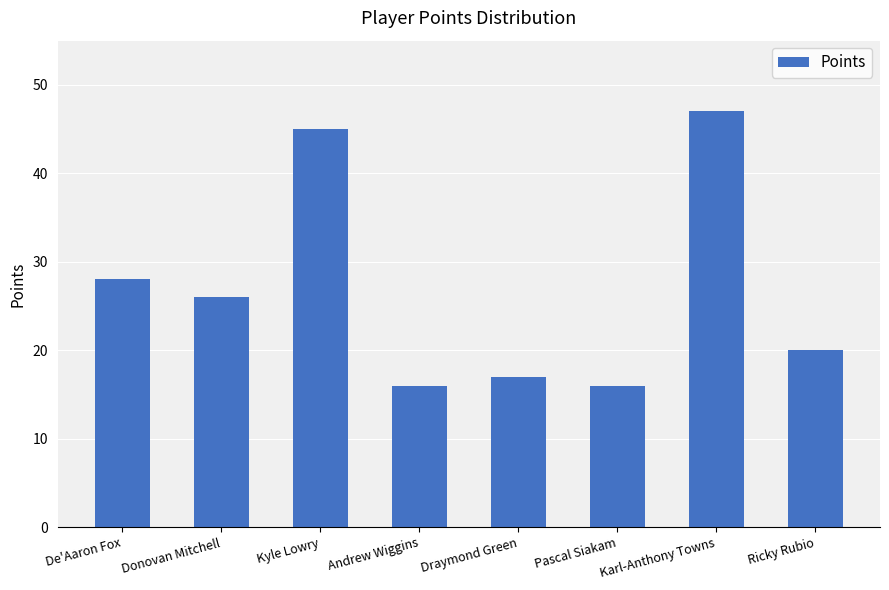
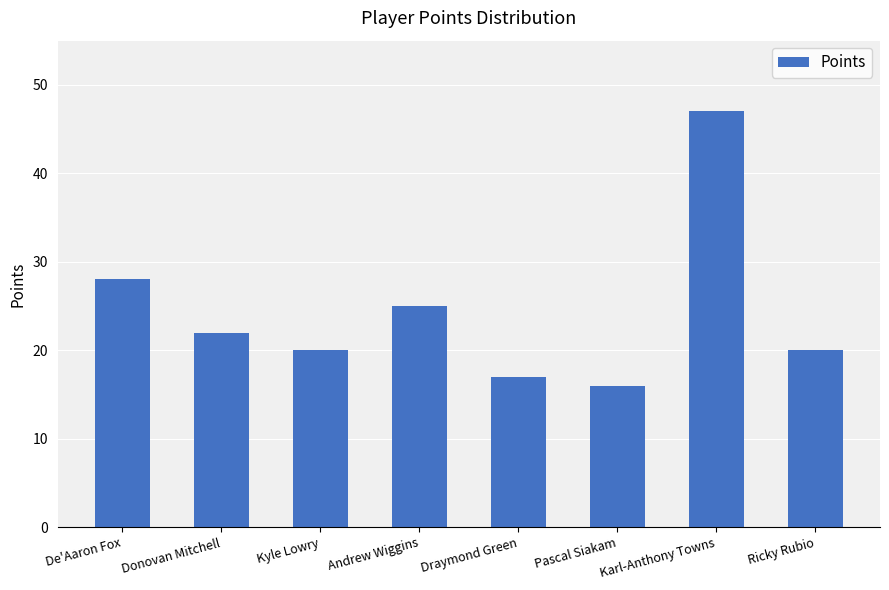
Donovan Mitchell: 26 -> 22
Kyle Lowry: 45 -> 20
Andrew Wiggins: 16 -> 25
